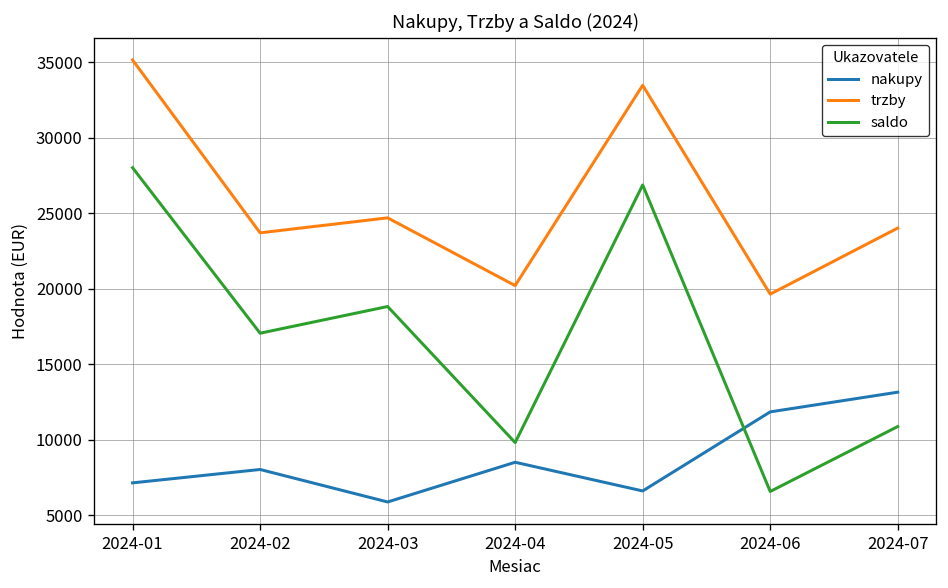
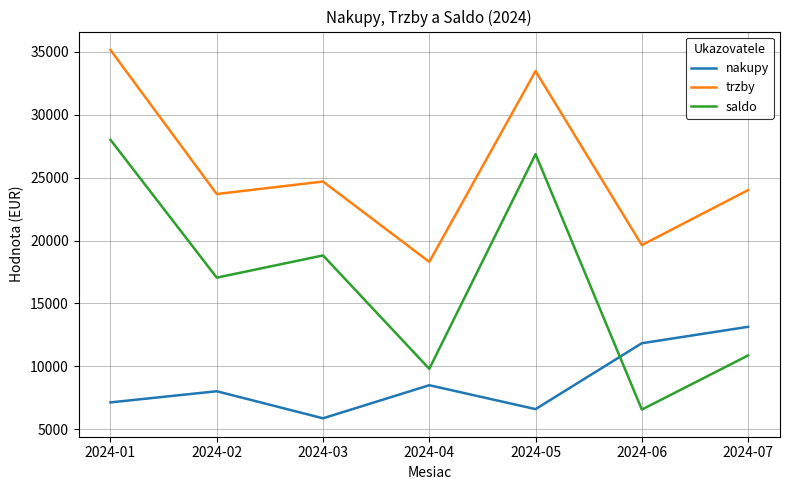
trzby, 2024-04: 20200 -> 18300
